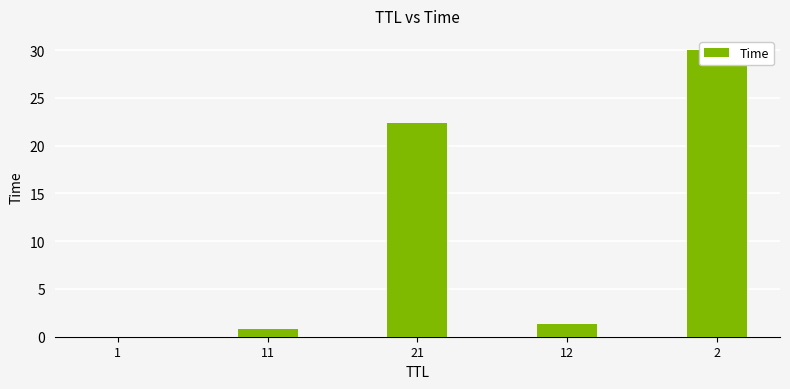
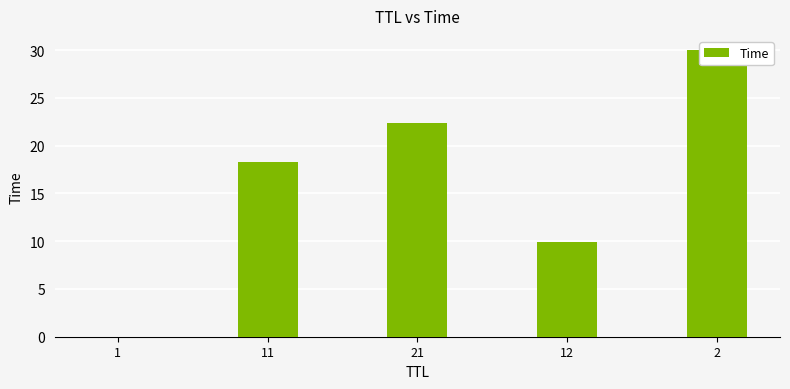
11: 1 -> 18
12: 1 -> 10
